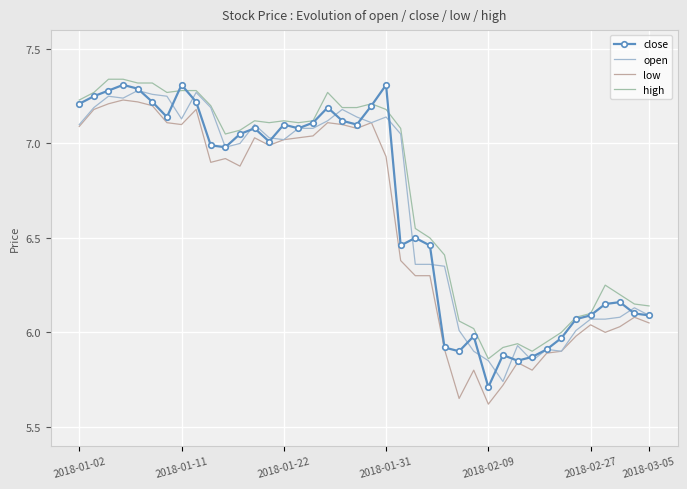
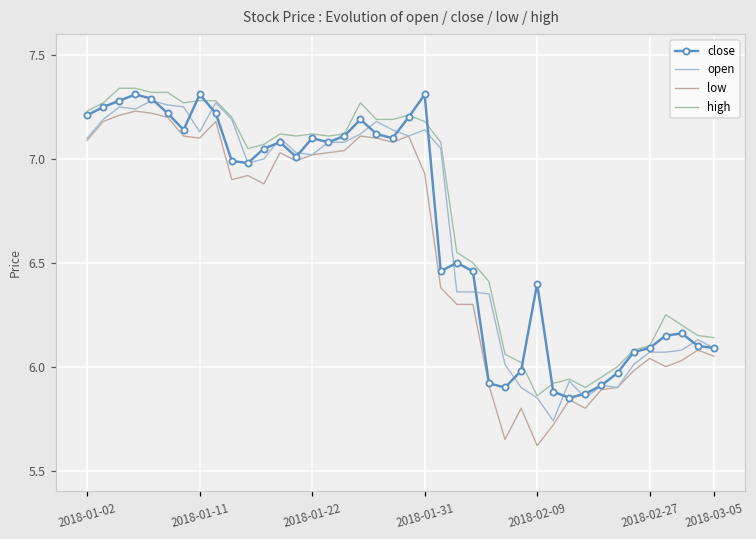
close, 2018-02-09: 5.71 -> 6.40
